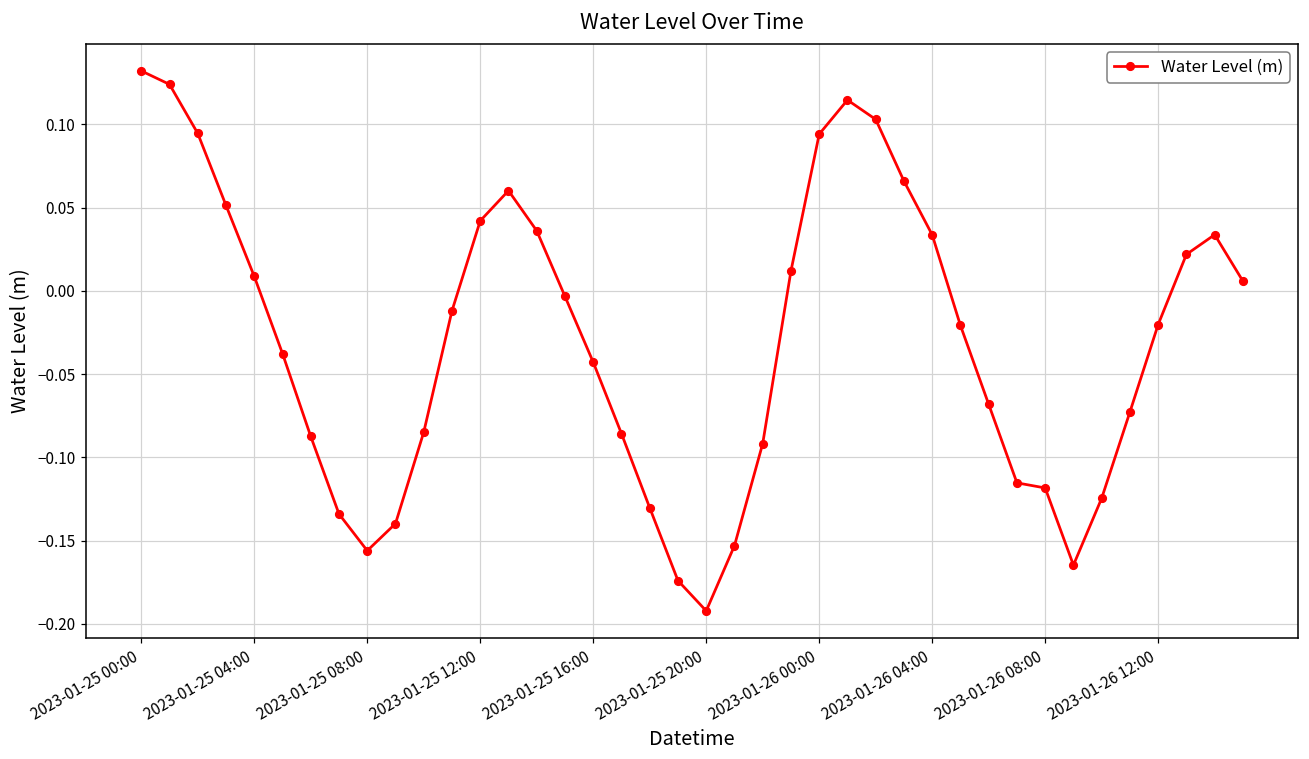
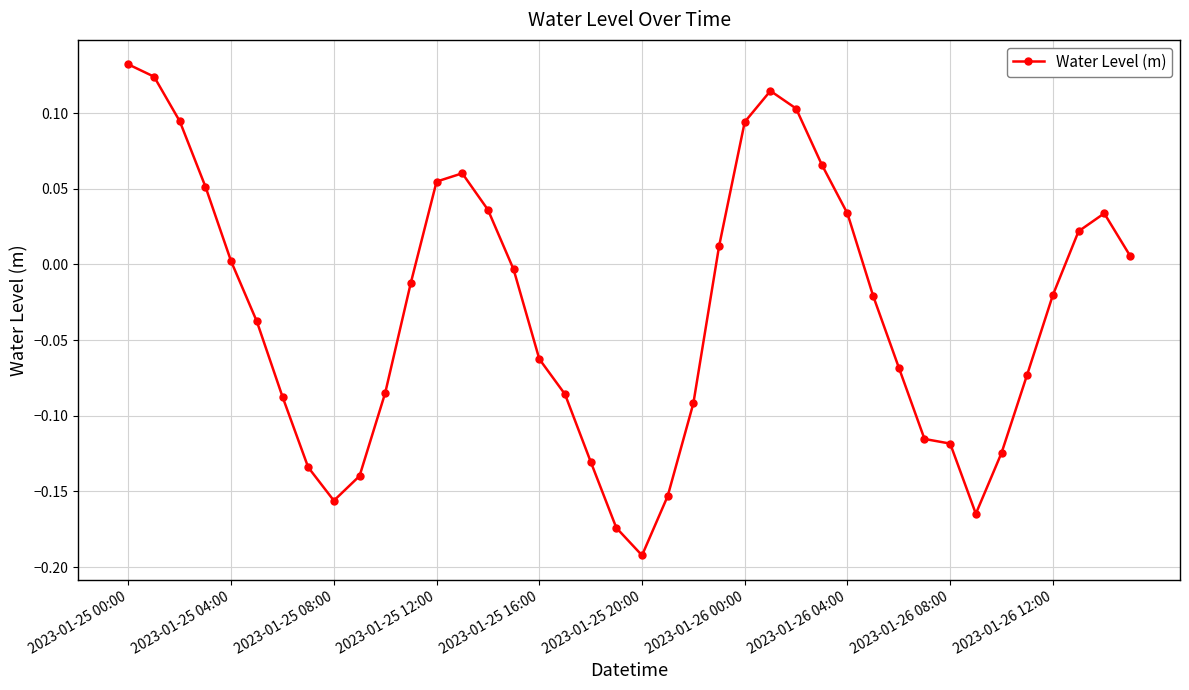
2023-01-25 04:00: 0.009 -> 0.002
2023-01-25 12:00: 0.042 -> 0.055
2023-01-25 16:00: -0.043 -> -0.062
